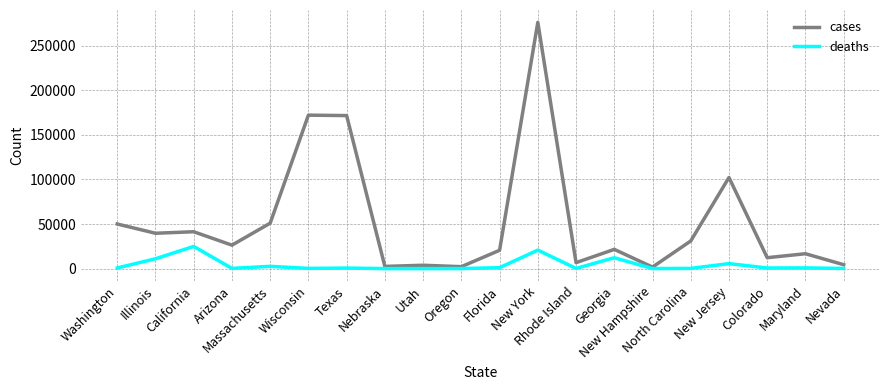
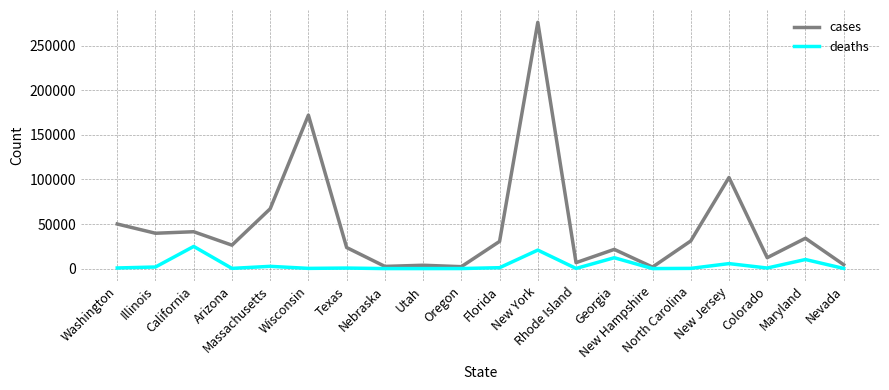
deaths, Illinois: 10000 -> 0
cases, Massachusetts: 50000 -> 70000
cases, Texas: 170000 -> 20000
cases, Florida: 20000 -> 30000
cases, Maryland: 20000 -> 30000
deaths, Maryland: 0 -> 10000
